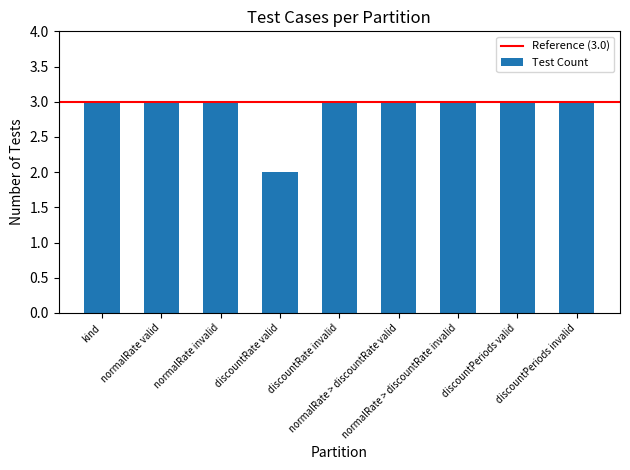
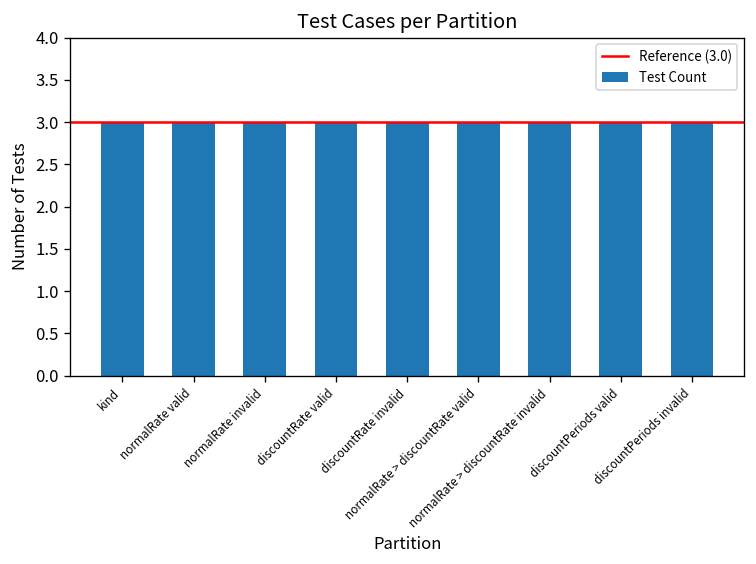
discountRate valid: 2 -> 3
